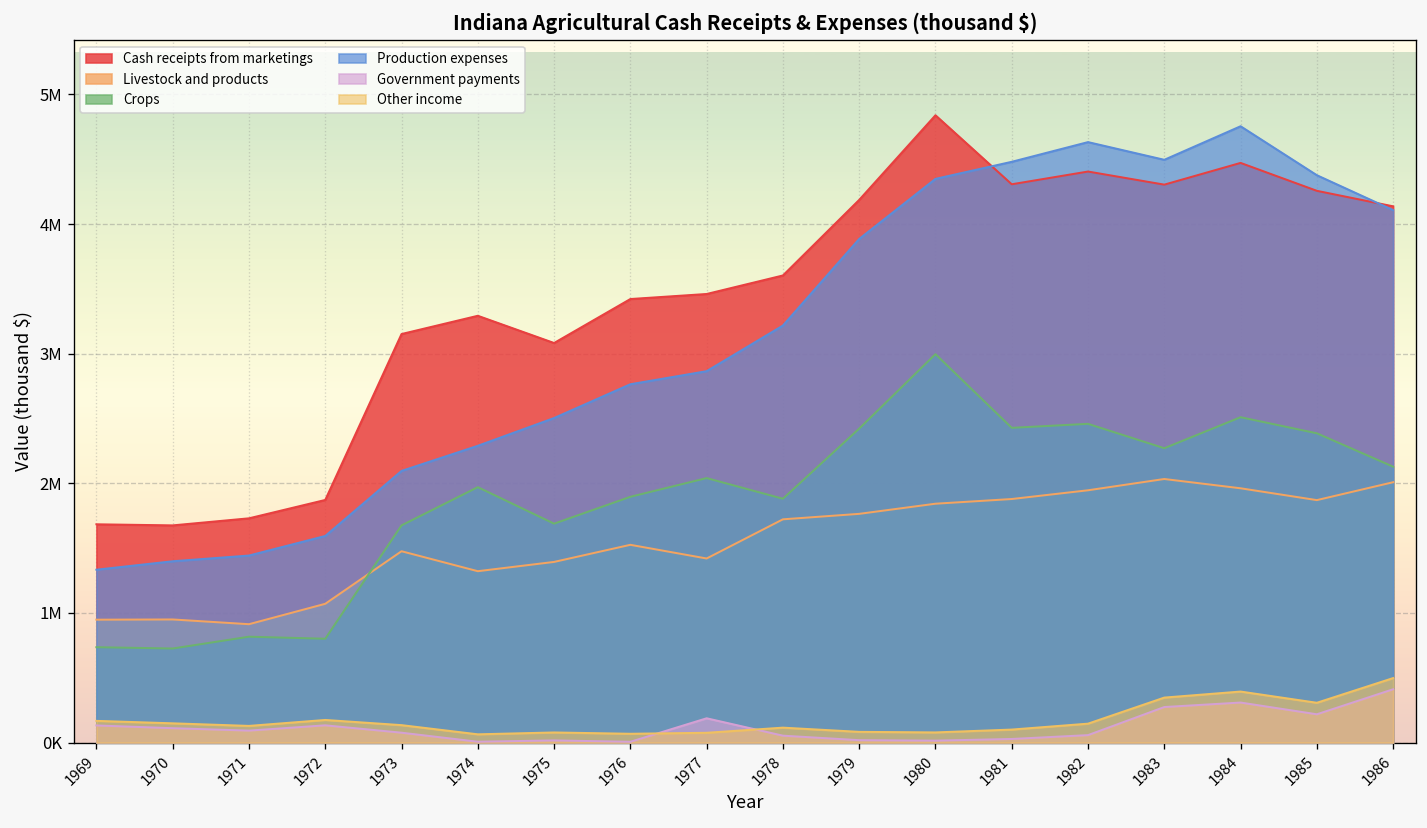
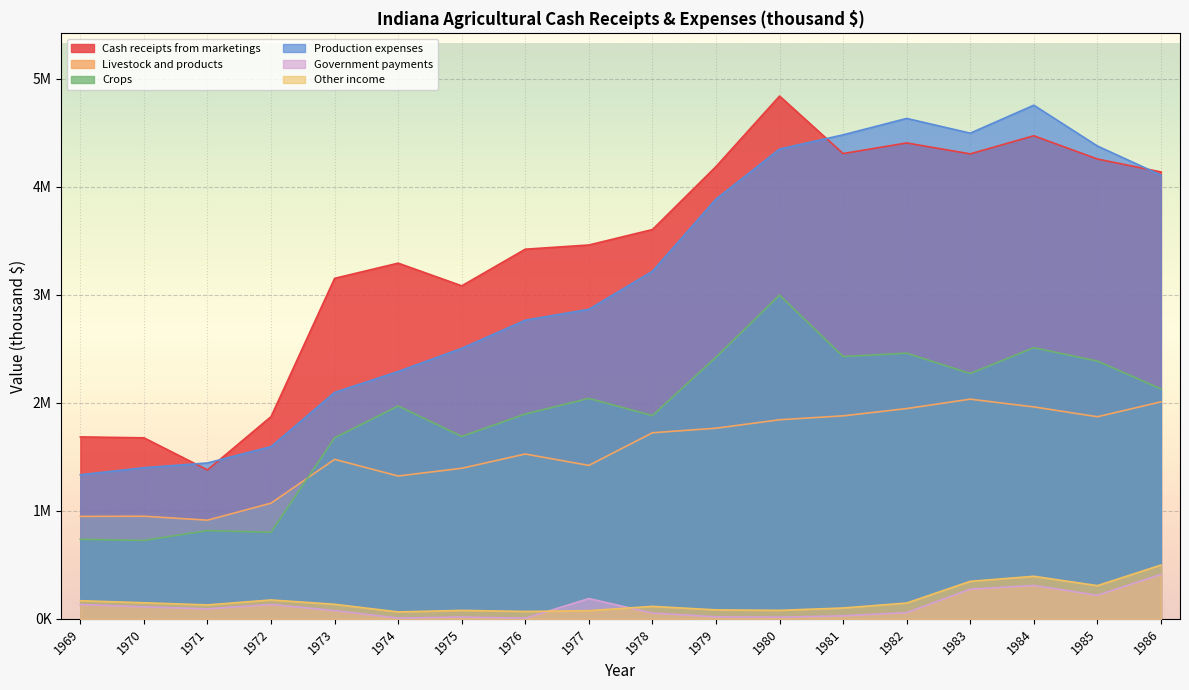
Cash receipts from marketings, 1971: 1730000 -> 1380000
